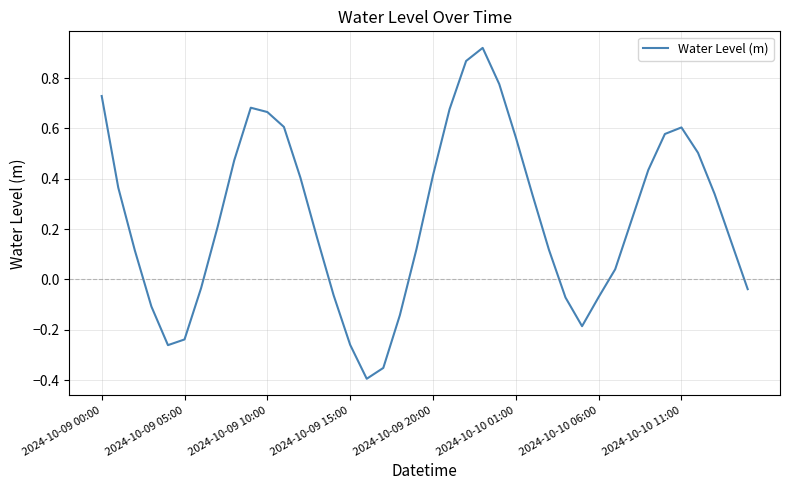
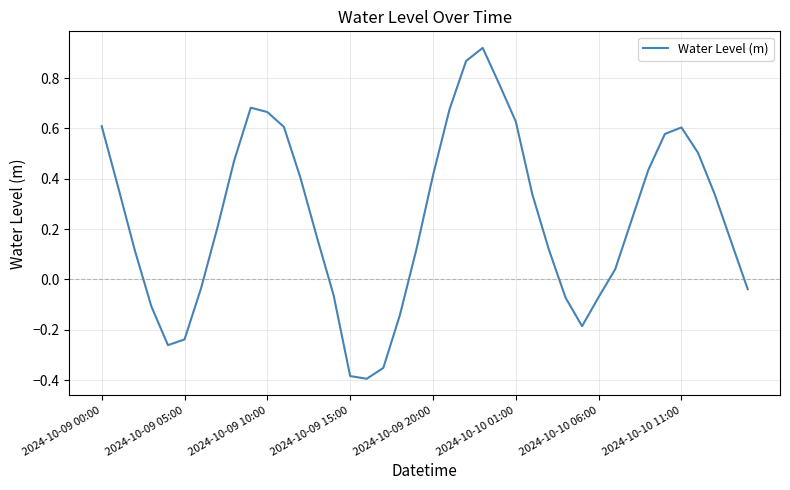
2024-10-09 00:00: 0.73 -> 0.61
2024-10-09 15:00: -0.26 -> -0.38
2024-10-10 01:00: 0.56 -> 0.63
